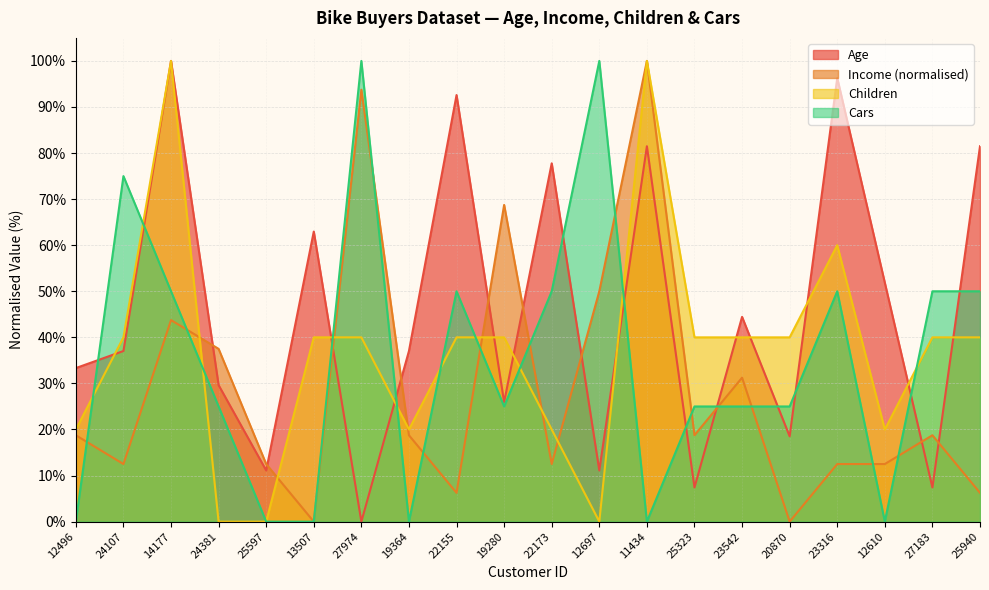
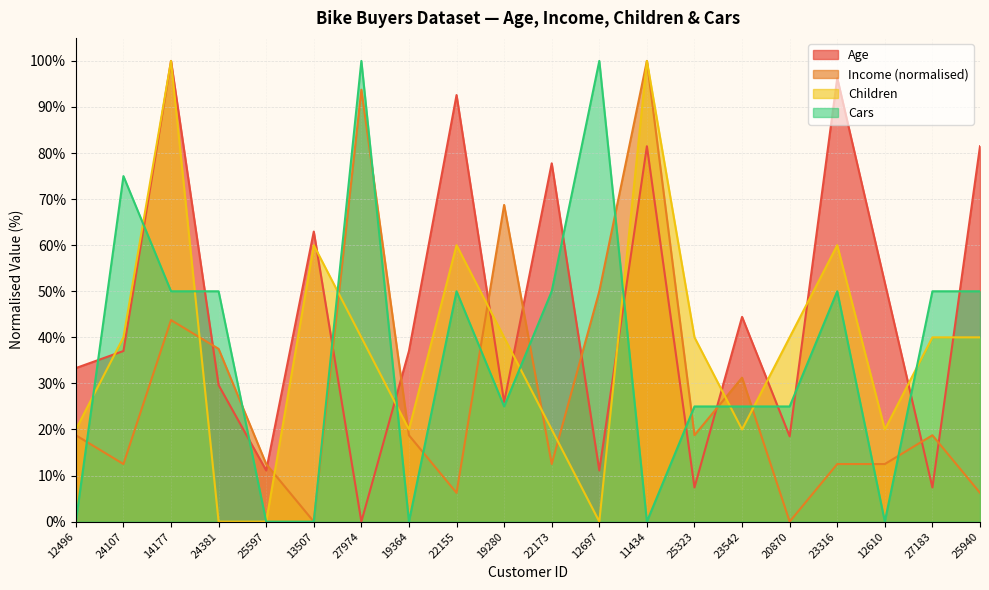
Cars, 24381: 25% -> 50%
Children, 13507: 40% -> 60%
Children, 22155: 40% -> 60%
Children, 23542: 40% -> 20%
